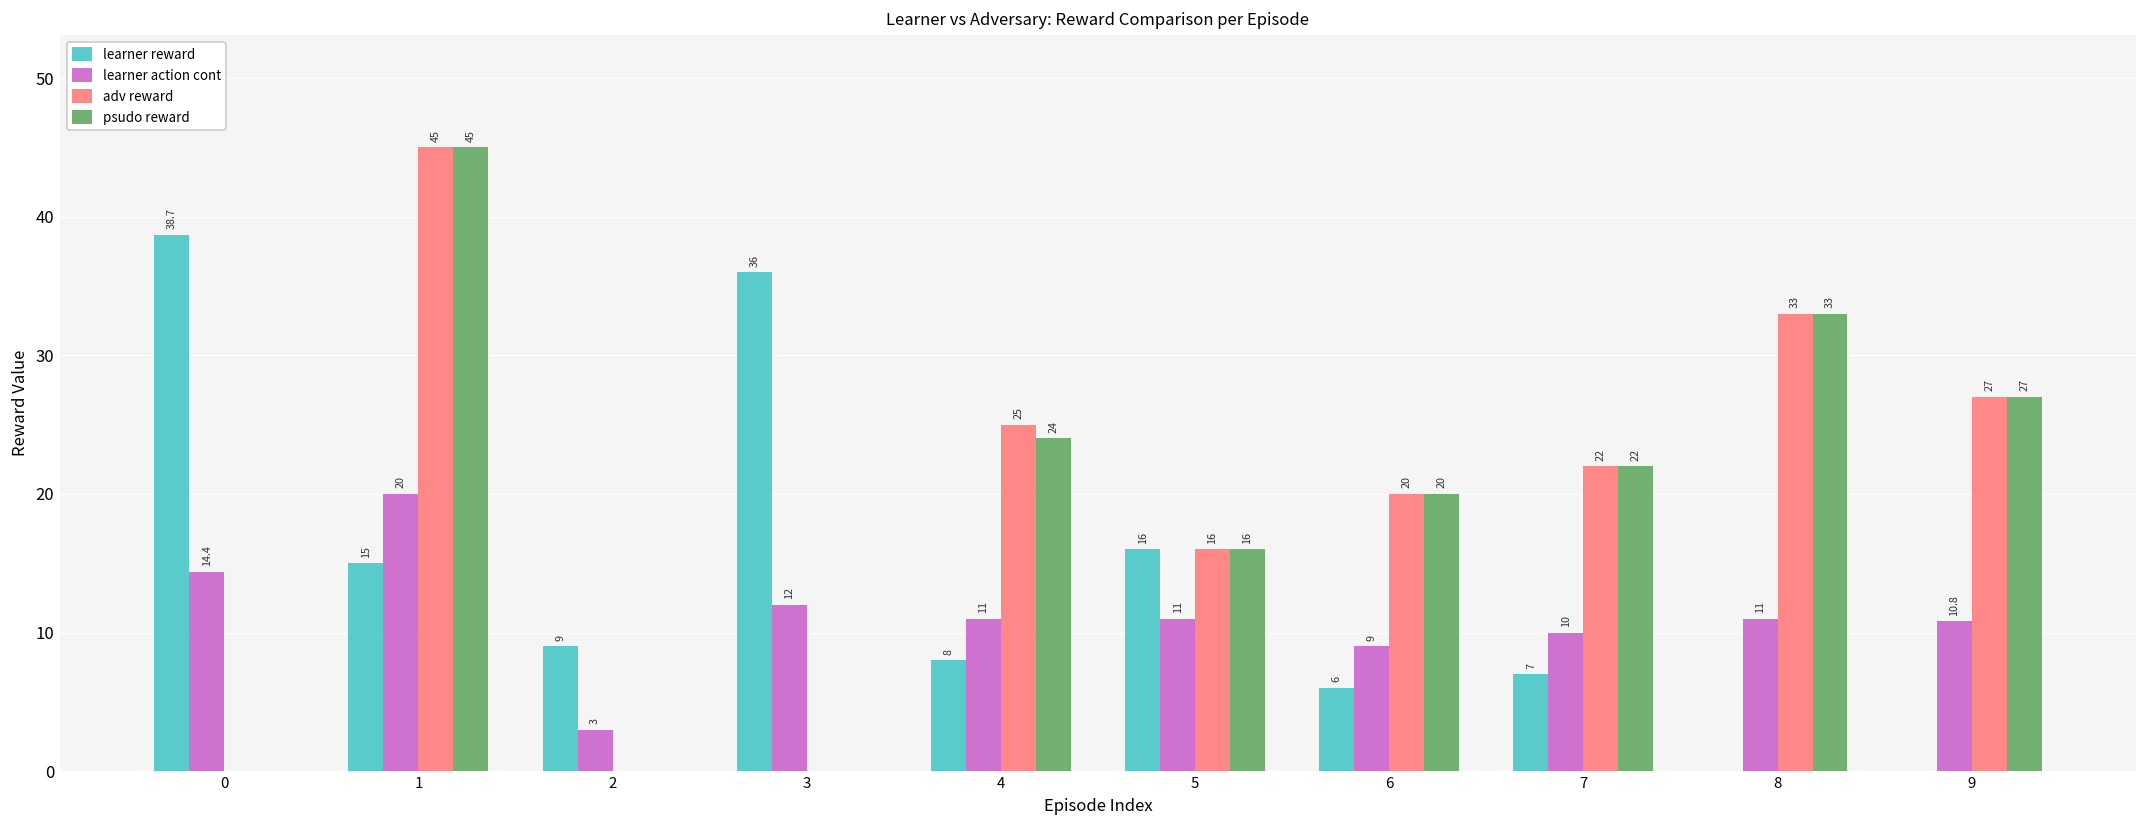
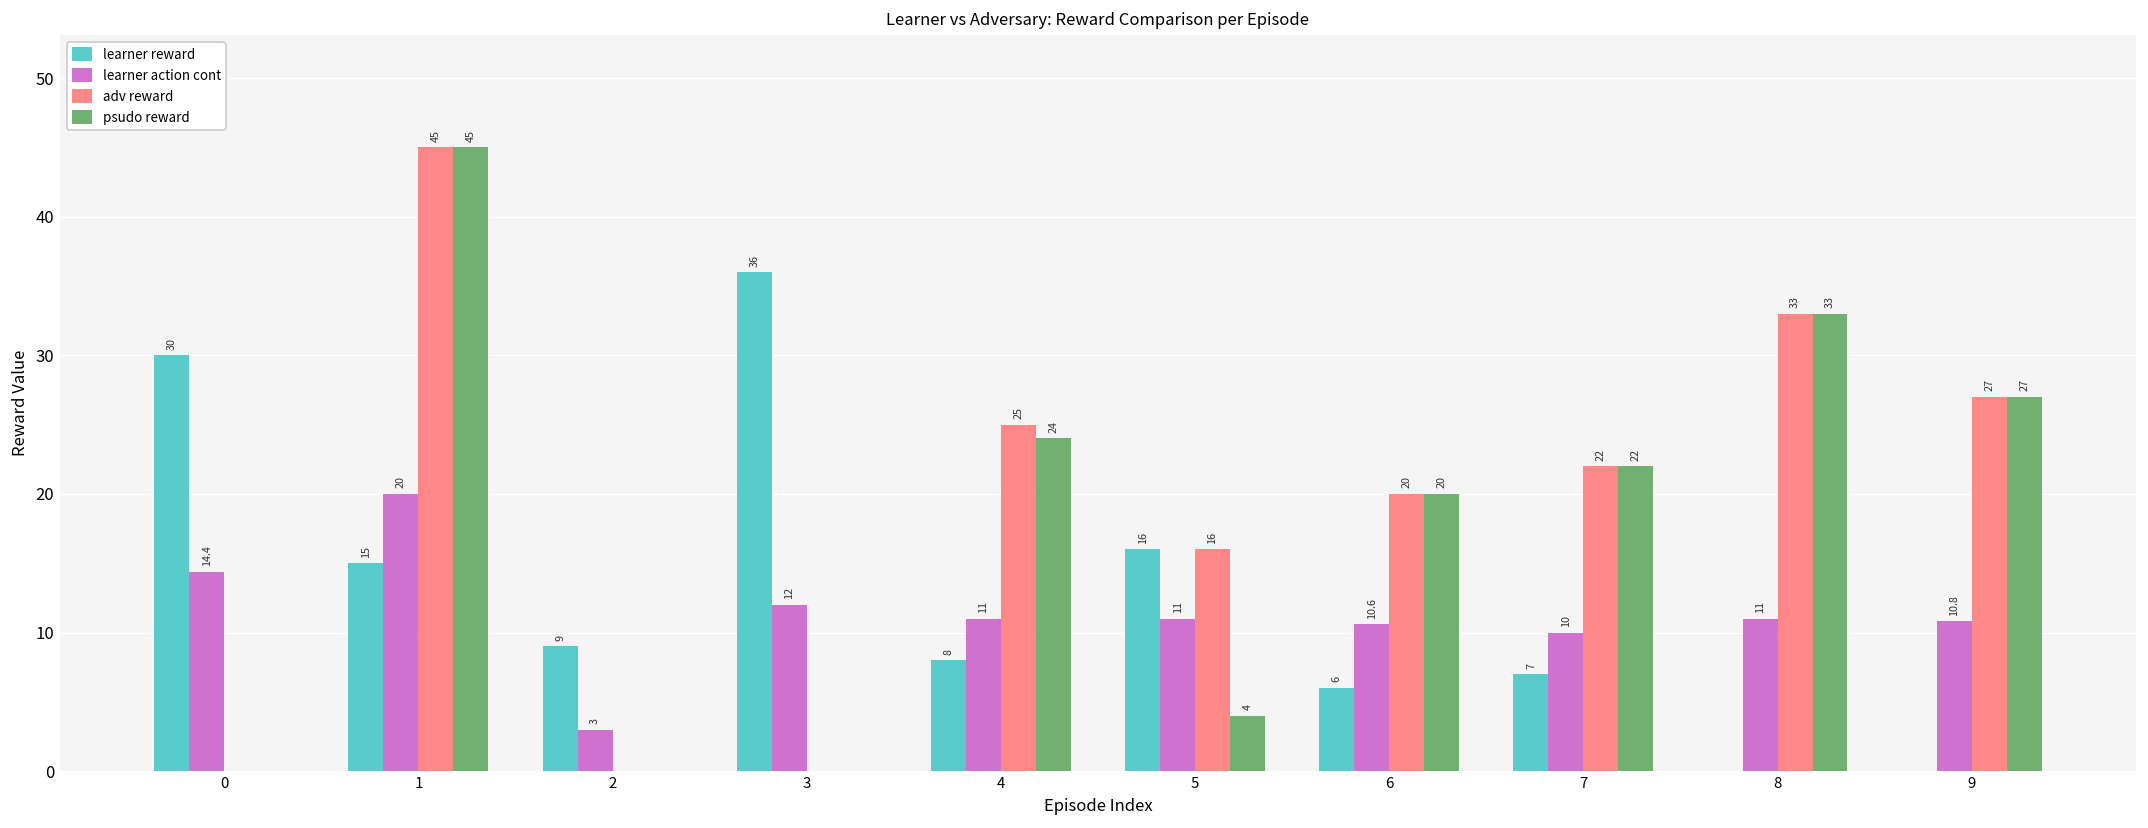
learner reward, 0: 38.7 -> 30
psudo reward, 5: 16 -> 4
learner action cont, 6: 9 -> 10.6
